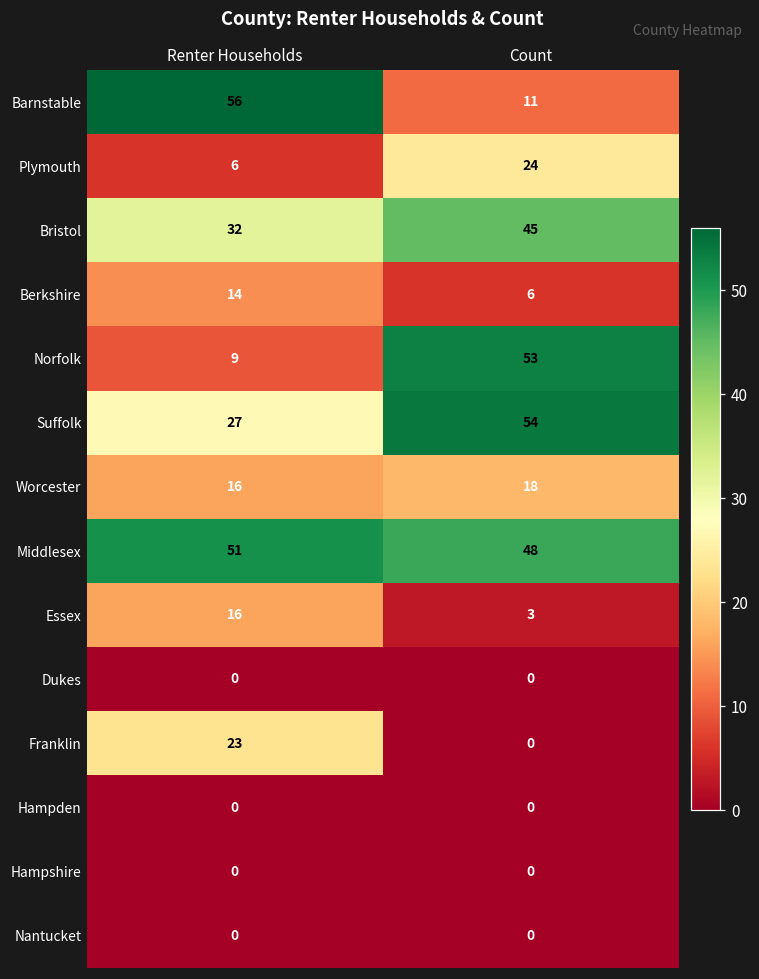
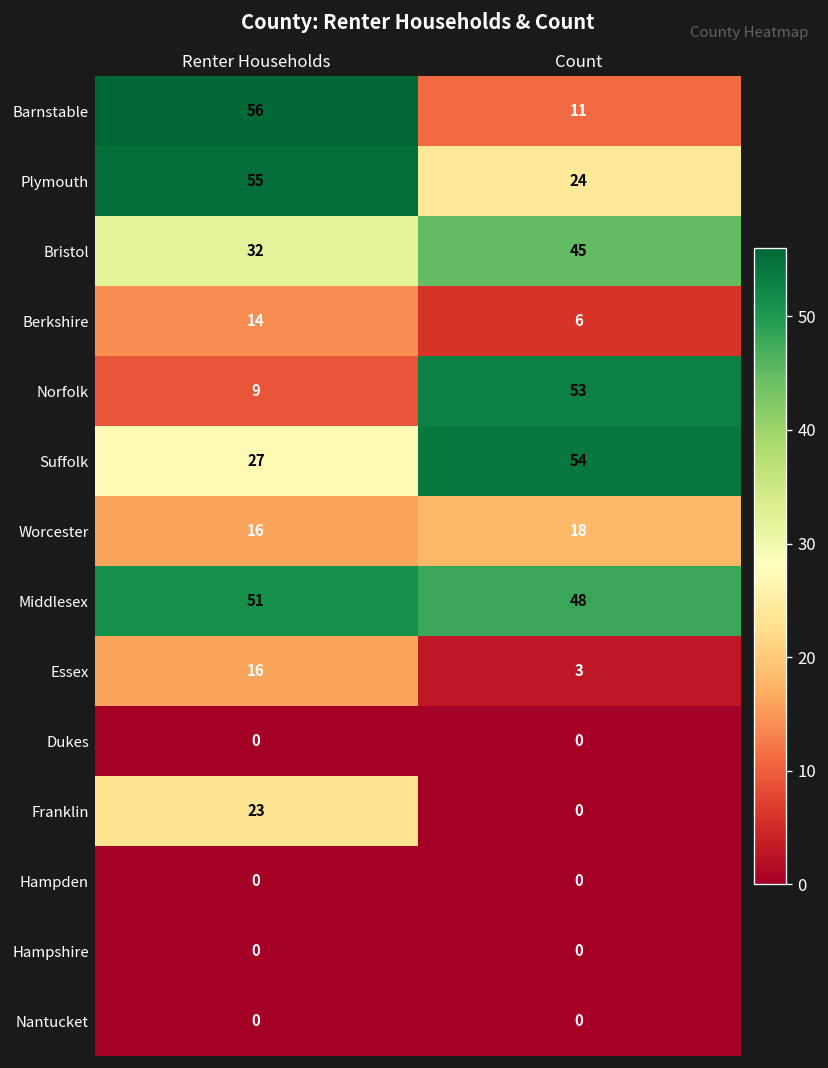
Plymouth, Renter Households: 6 -> 55
